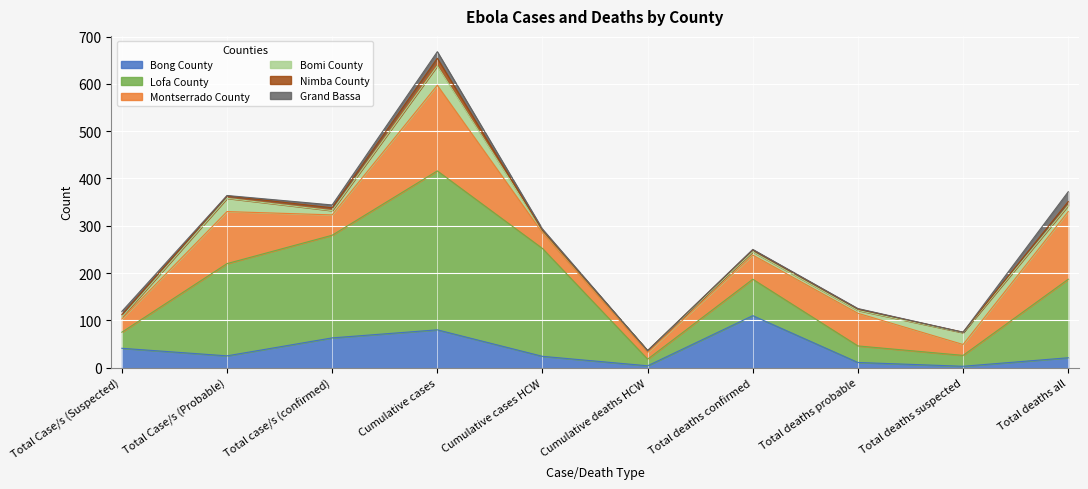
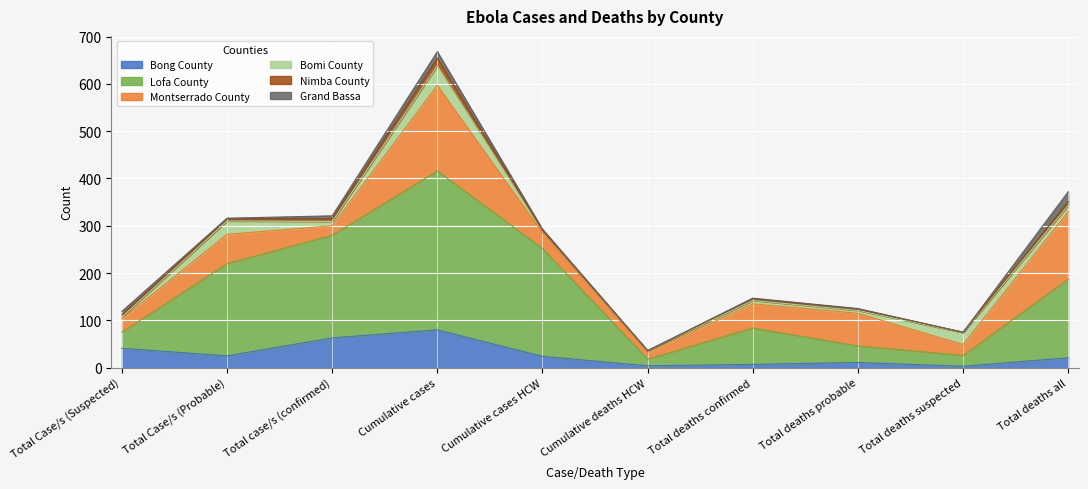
Montserrado County, Total Case/s (Probable): 110 -> 60
Montserrado County, Total case/s (confirmed): 40 -> 20
Bong County, Total deaths confirmed: 110 -> 10
